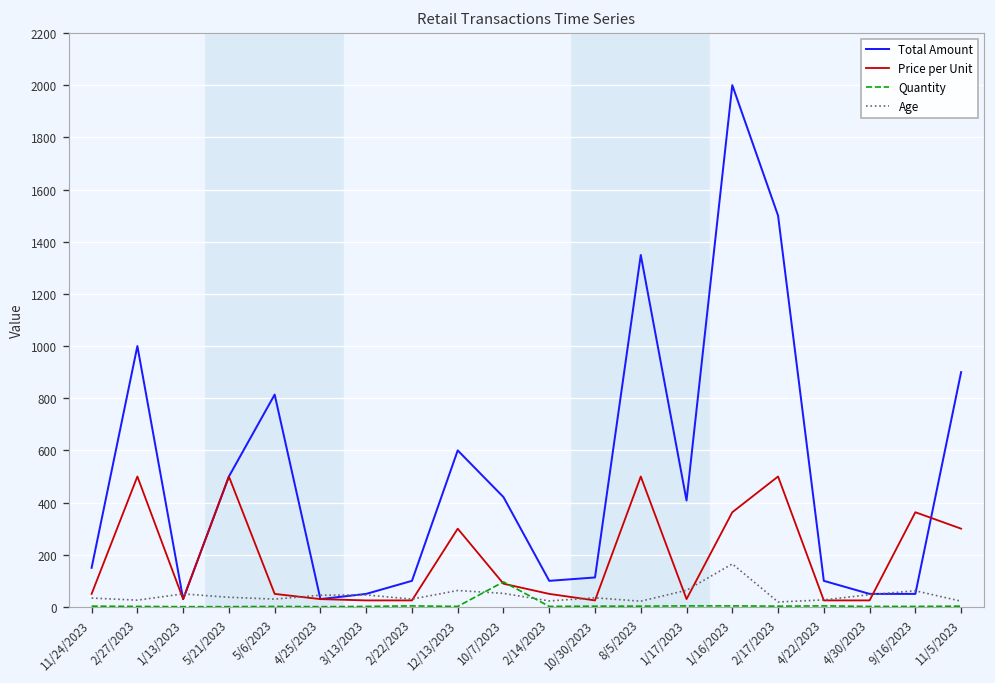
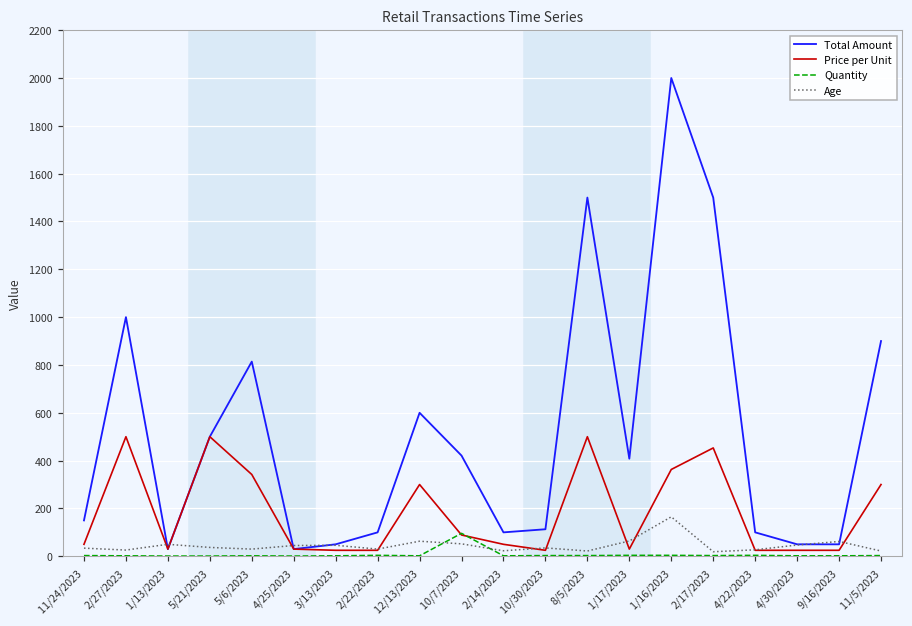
Price per Unit, 5/6/2023: 50 -> 340
Total Amount, 8/5/2023: 1350 -> 1500
Price per Unit, 2/17/2023: 500 -> 450
Price per Unit, 9/16/2023: 360 -> 30
